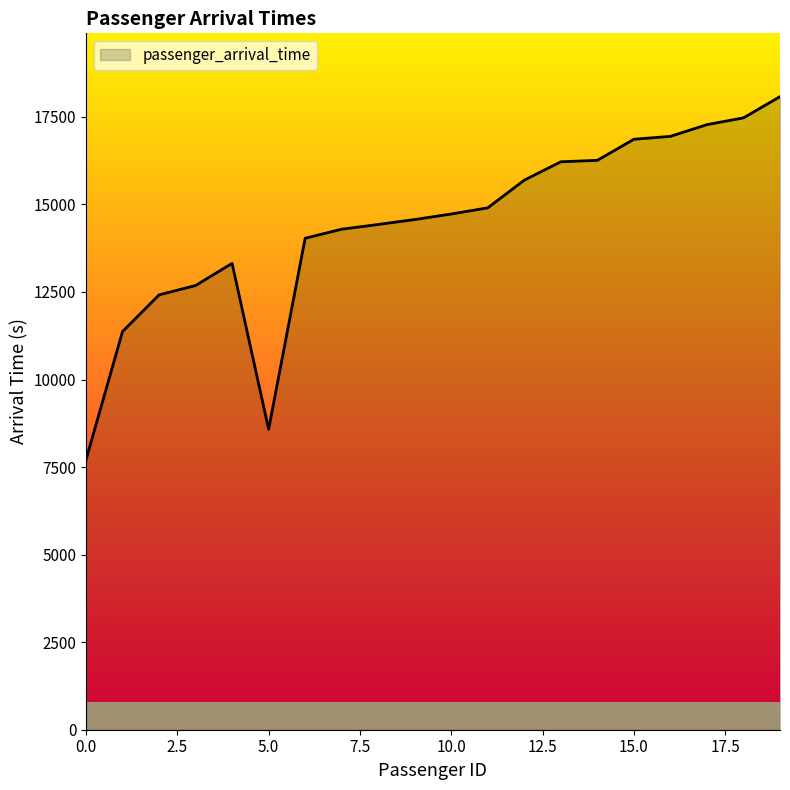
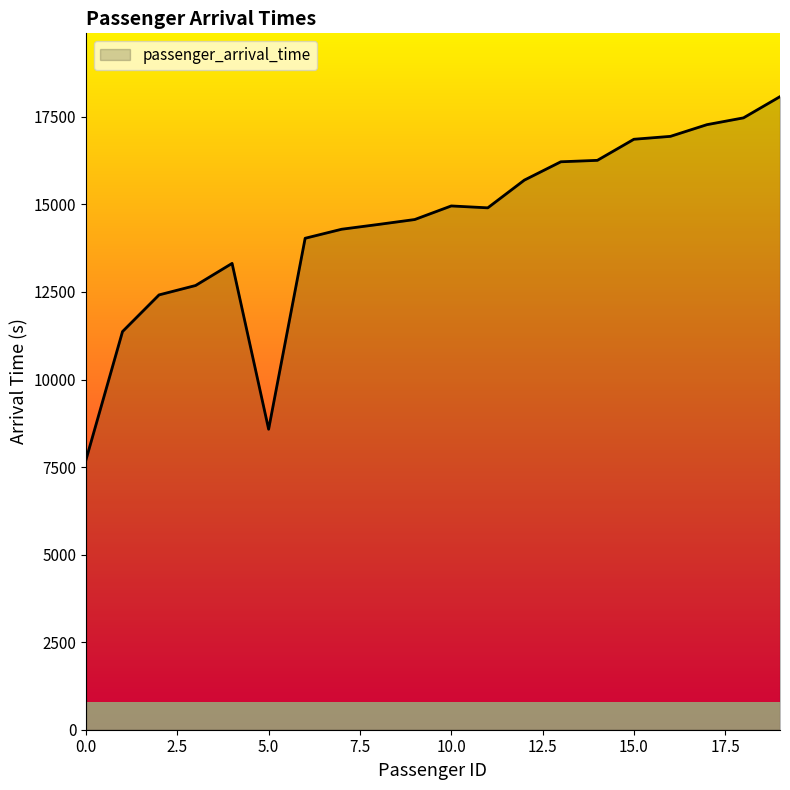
10.0: 14700 -> 15000
